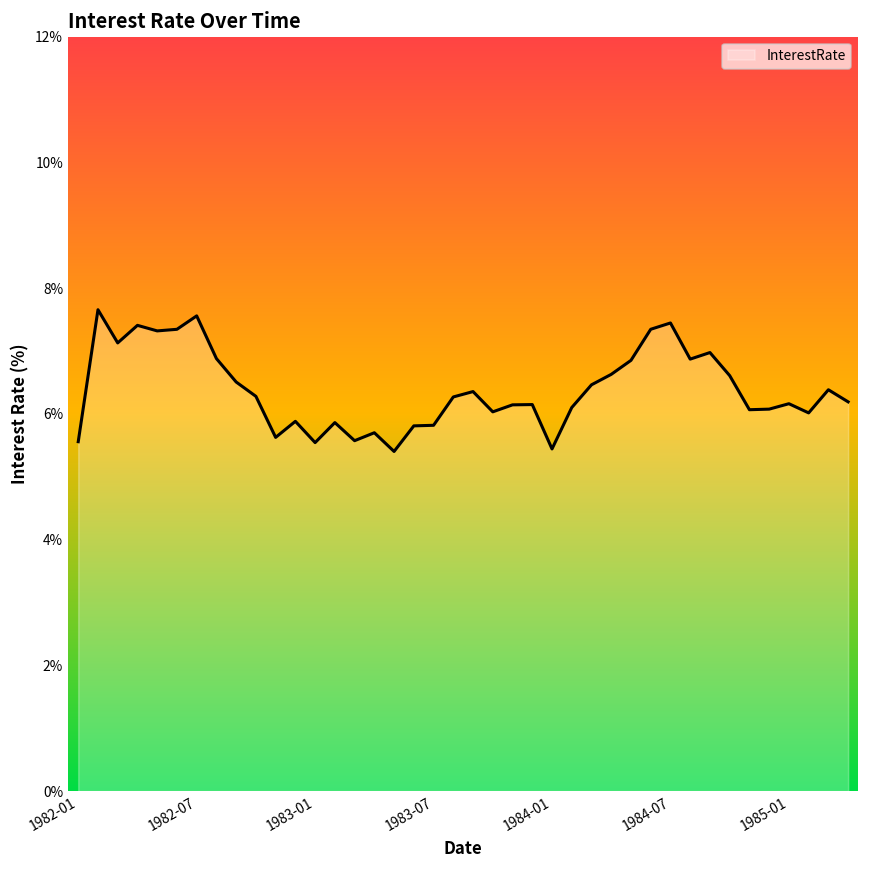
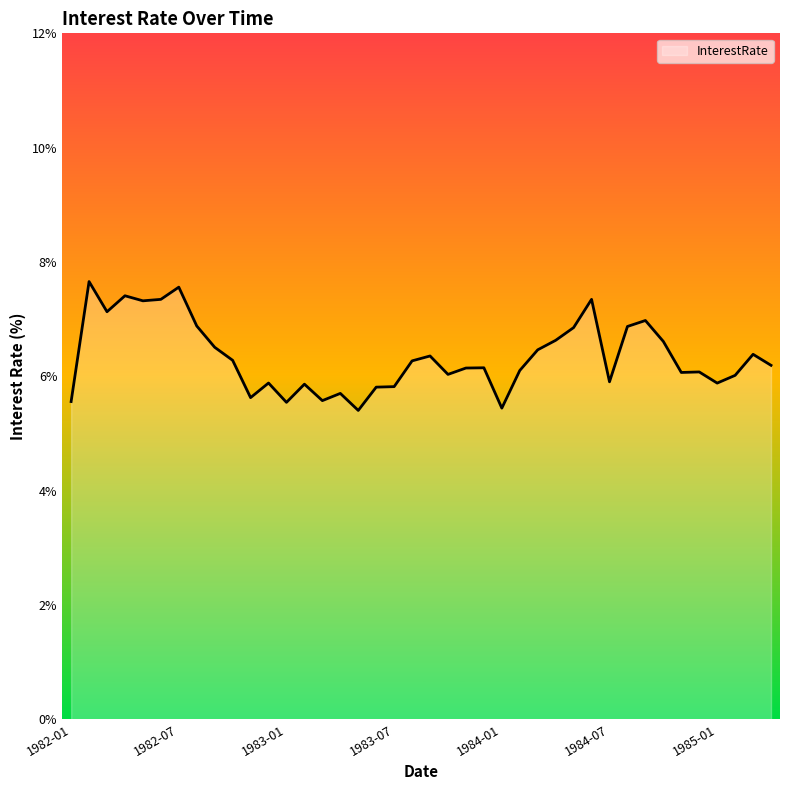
1984-07: 7.4% -> 5.9%
1985-01: 6.2% -> 5.9%
